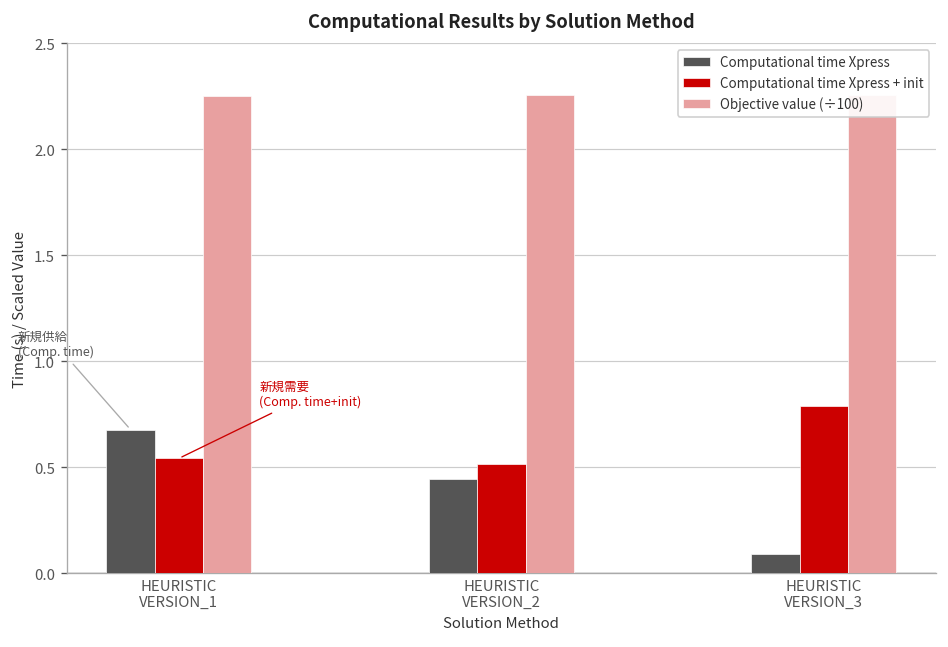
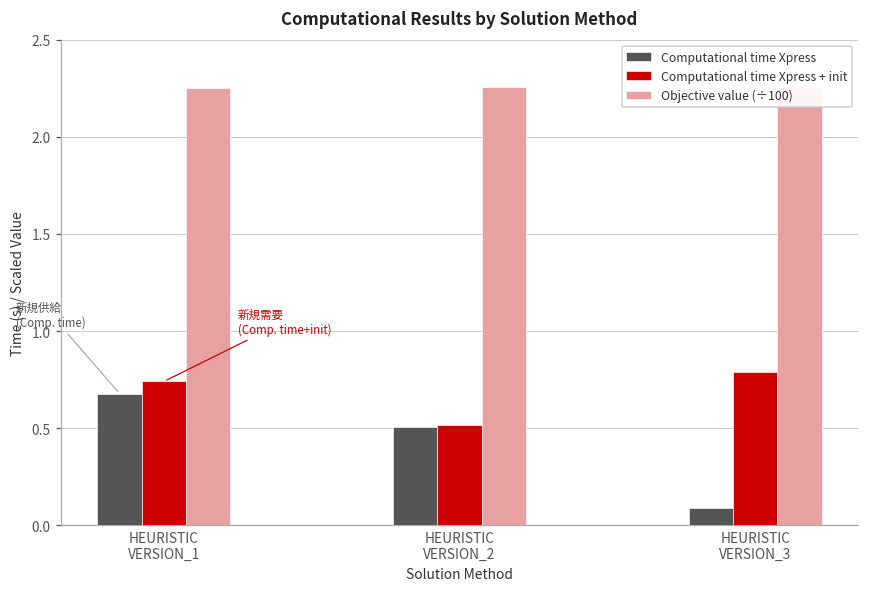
Computational time Xpress + init, HEURISTIC VERSION_1: 0.54 -> 0.74
Computational time Xpress, HEURISTIC VERSION_2: 0.44 -> 0.51
